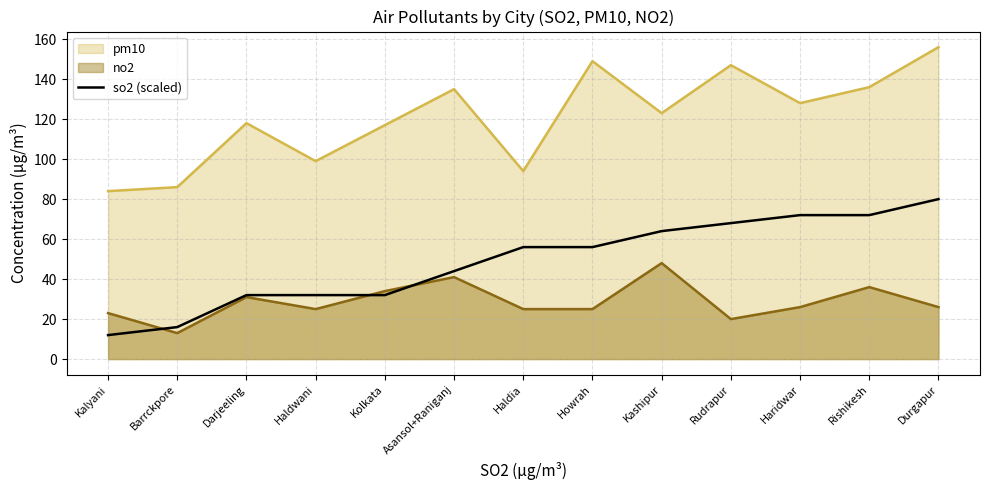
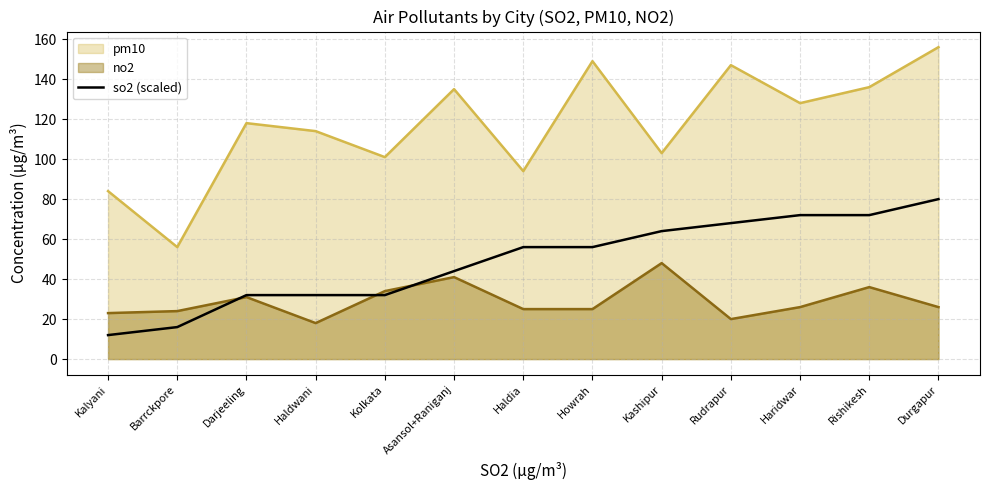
pm10, Barrckpore: 86 -> 56
no2, Barrckpore: 13 -> 24
pm10, Haldwani: 99 -> 114
no2, Haldwani: 25 -> 18
pm10, Kolkata: 117 -> 101
pm10, Kashipur: 123 -> 103
